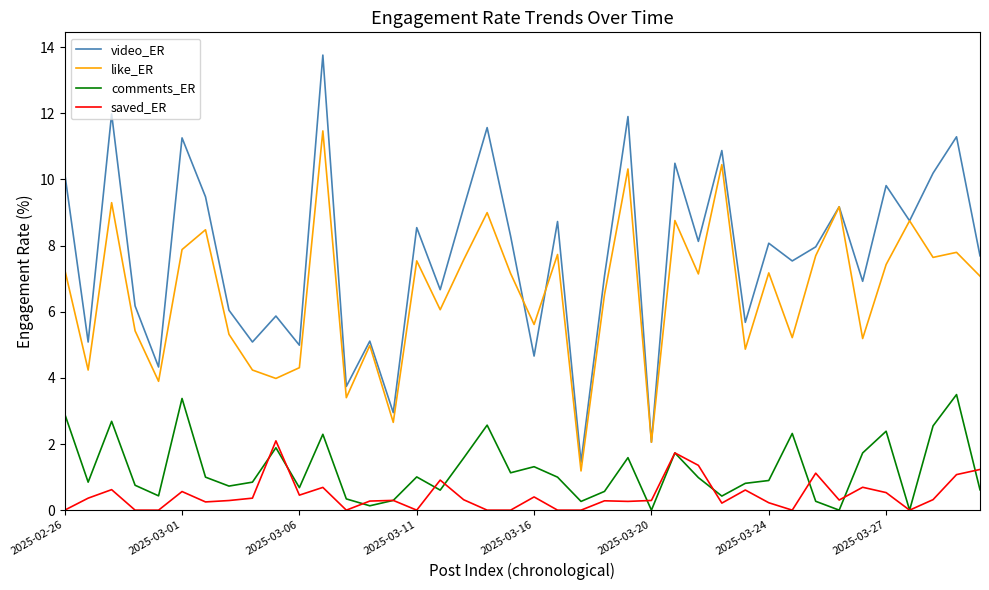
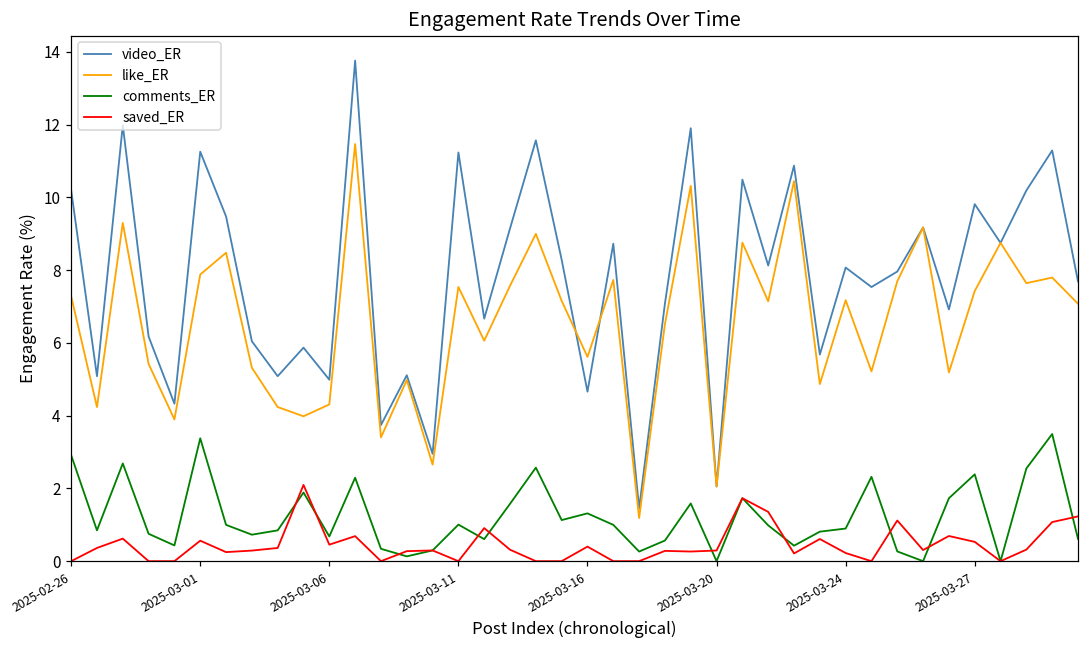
video_ER, 2025-03-11: 8.5 -> 11.2
